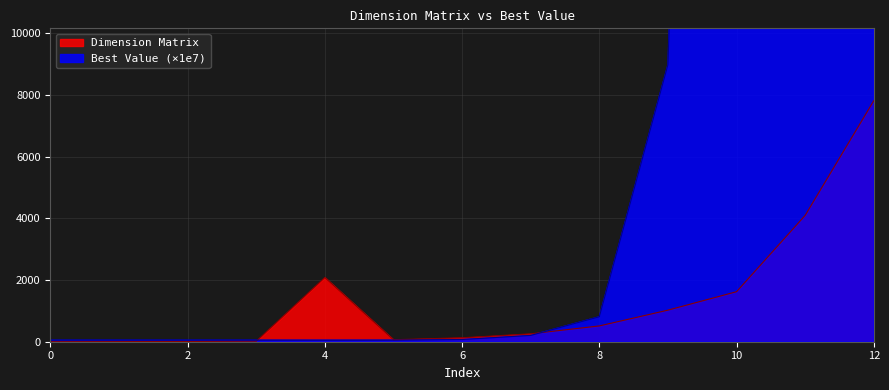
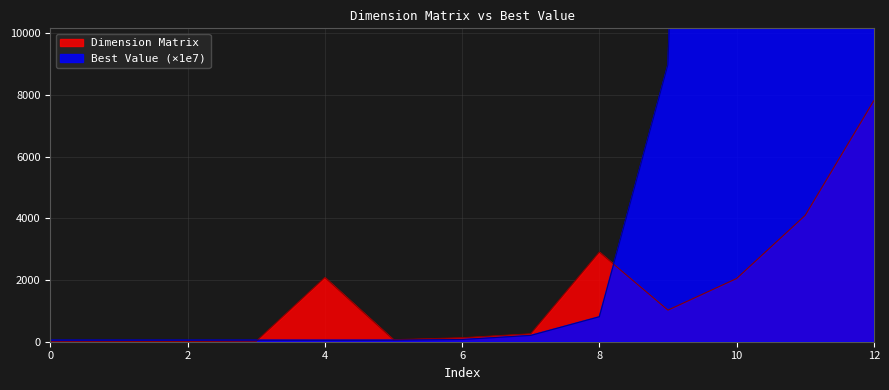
Dimension Matrix, 8: 500 -> 2900
Dimension Matrix, 10: 1600 -> 2000
